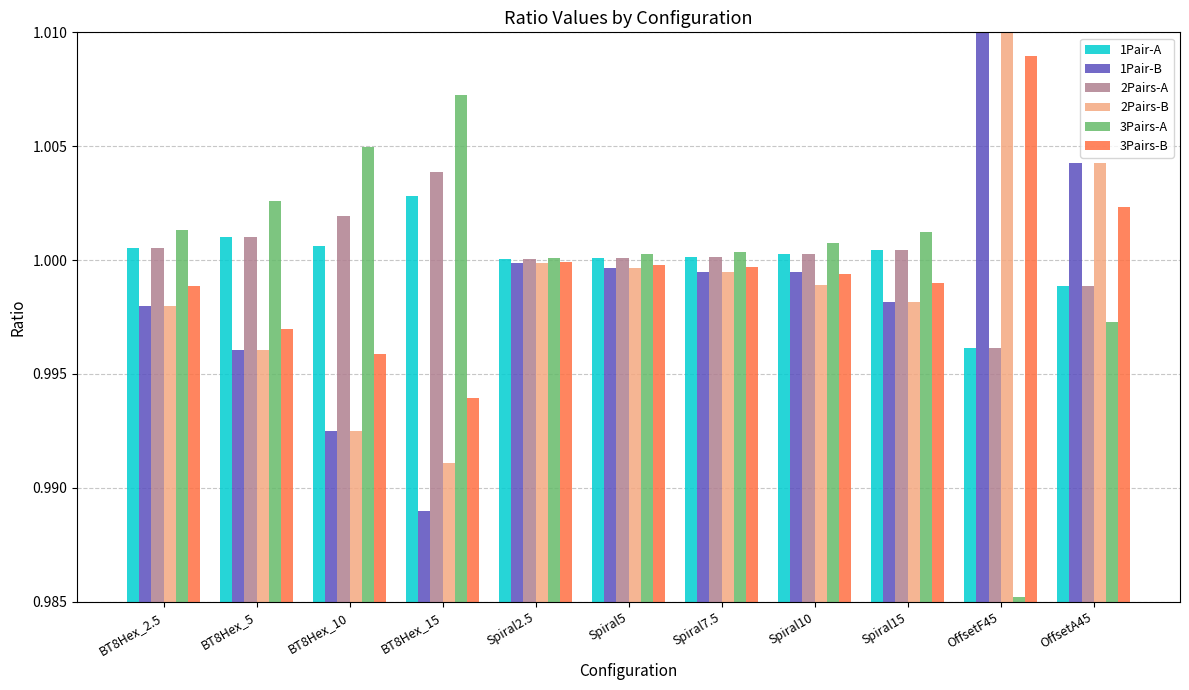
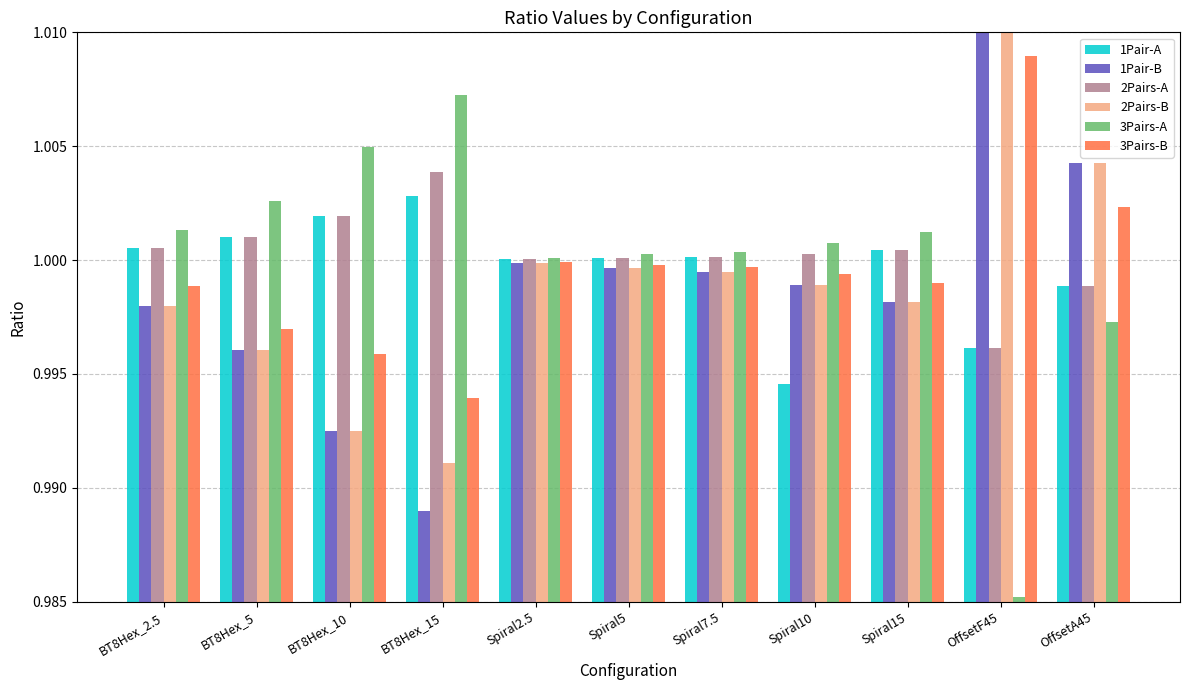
1Pair-A, BT8Hex_10: 1.0006 -> 1.0019
1Pair-A, Spiral10: 1.0003 -> 0.9946
1Pair-B, Spiral10: 0.9995 -> 0.9989
